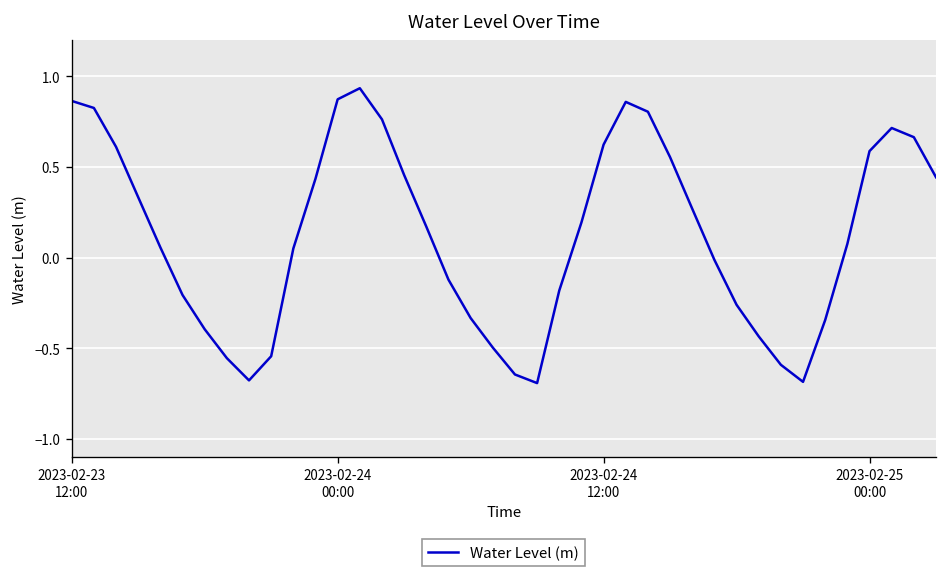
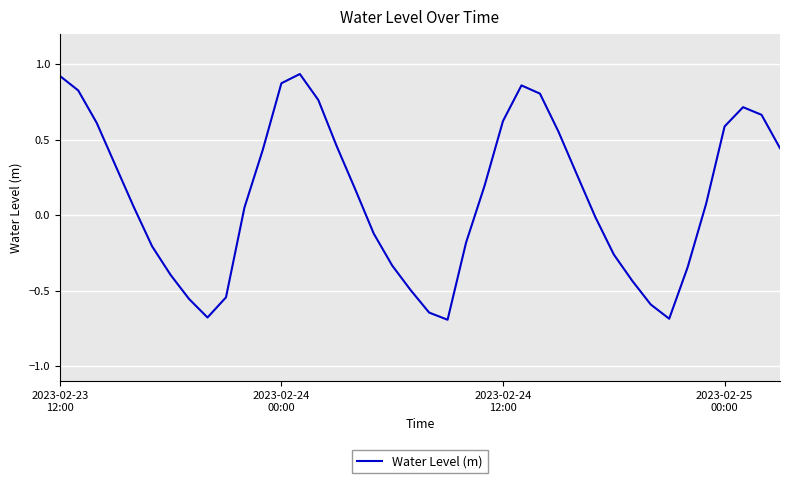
2023-02-23 12:00: 0.86 -> 0.92
